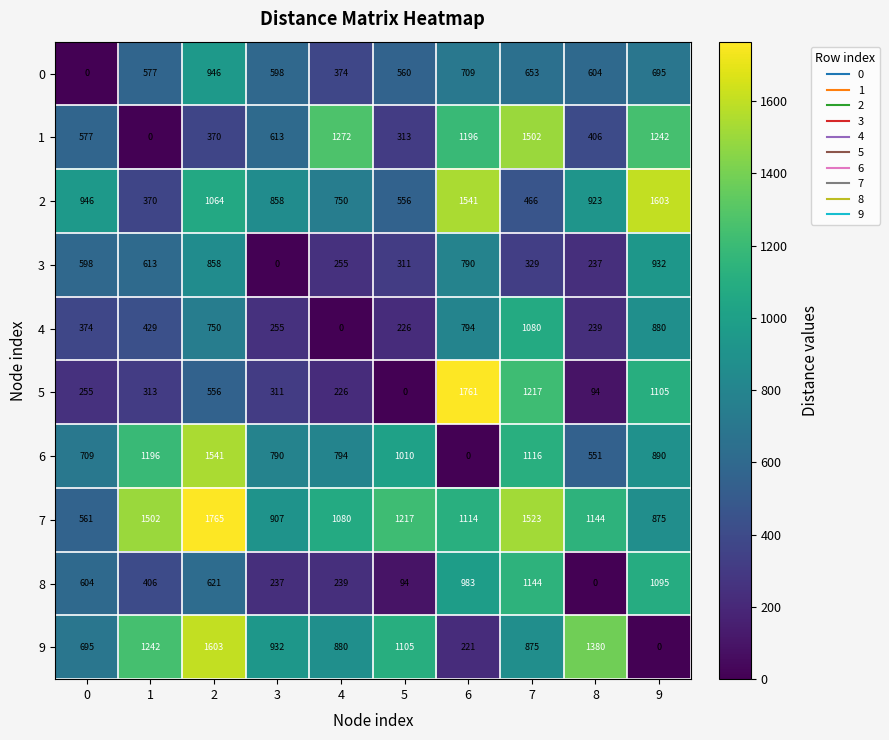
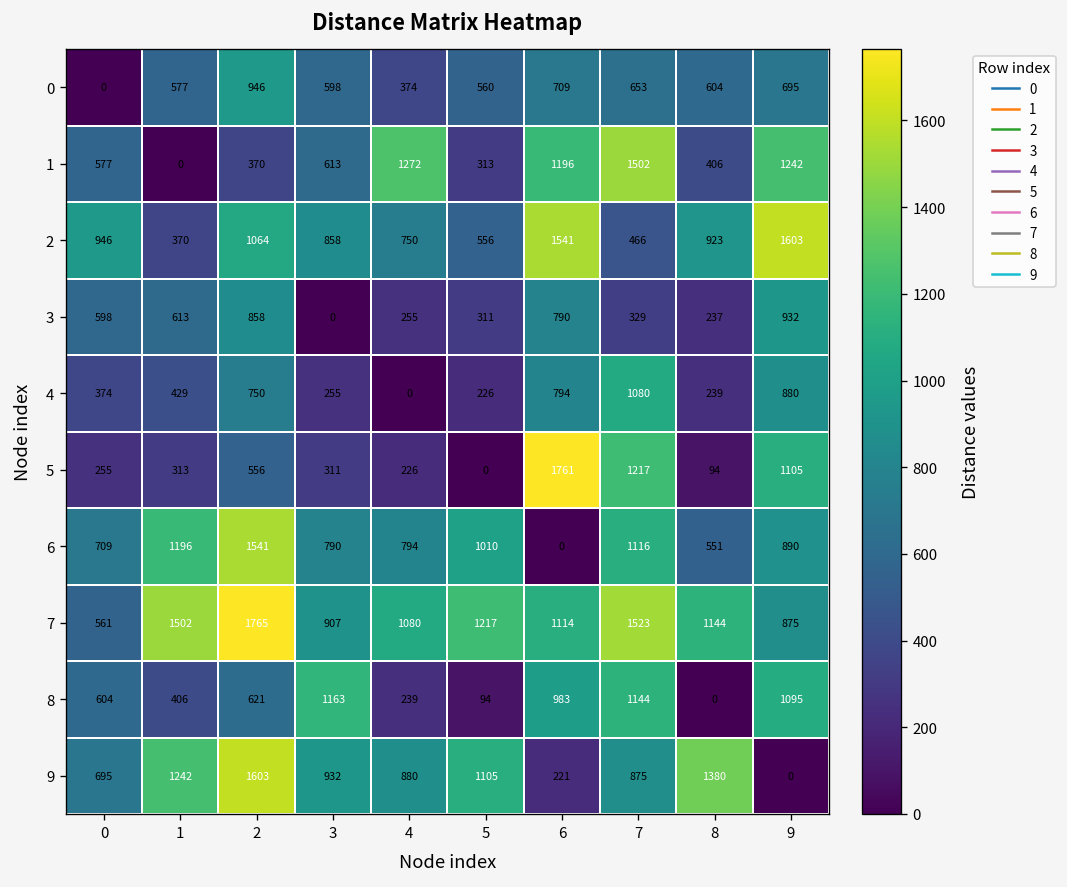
8, 3: 237 -> 1163
